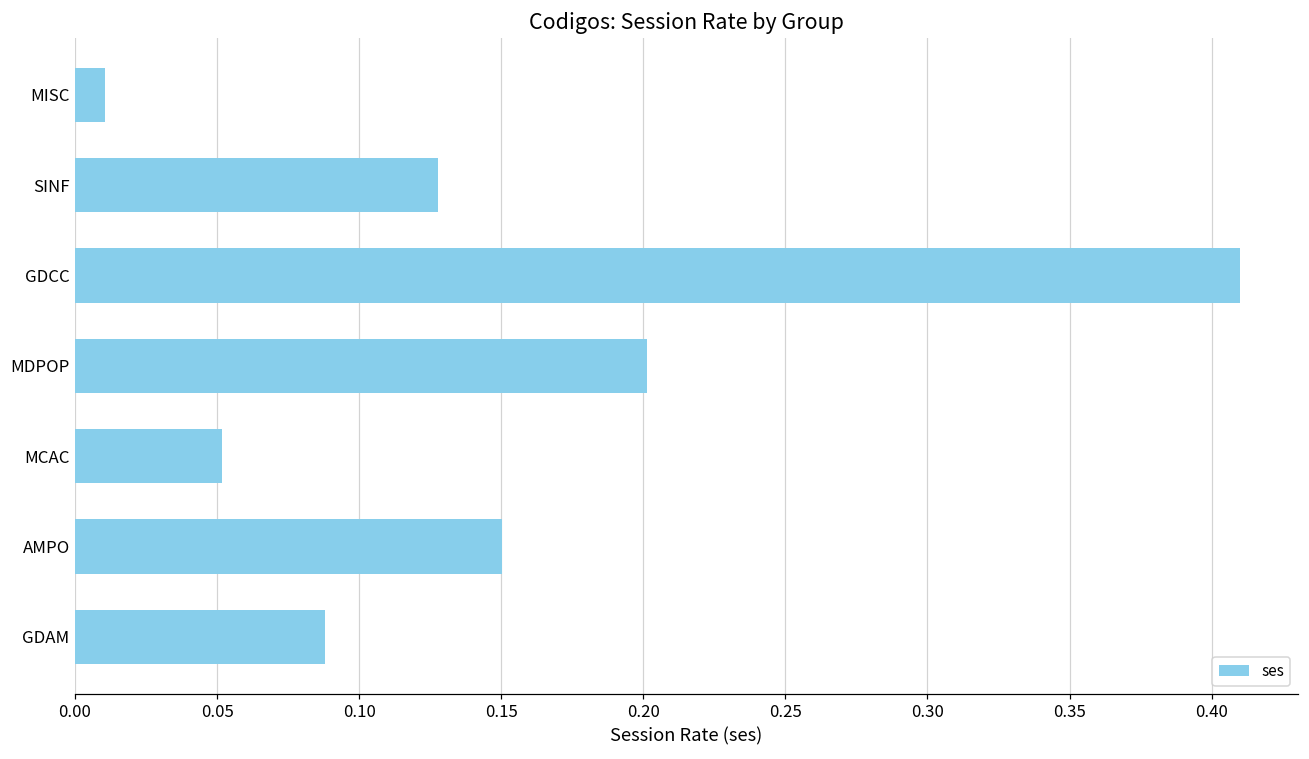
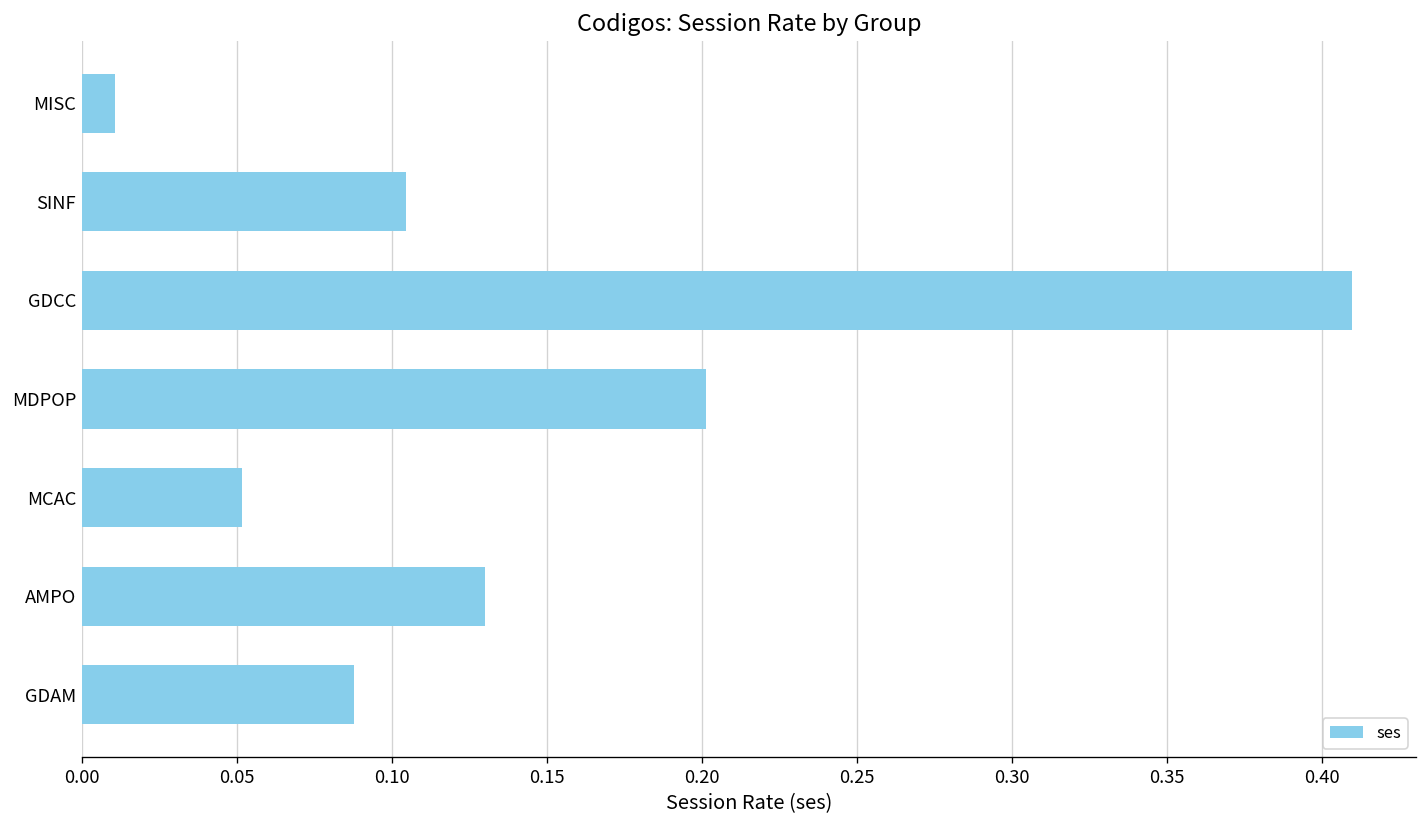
SINF: 0.128 -> 0.105
AMPO: 0.150 -> 0.130
